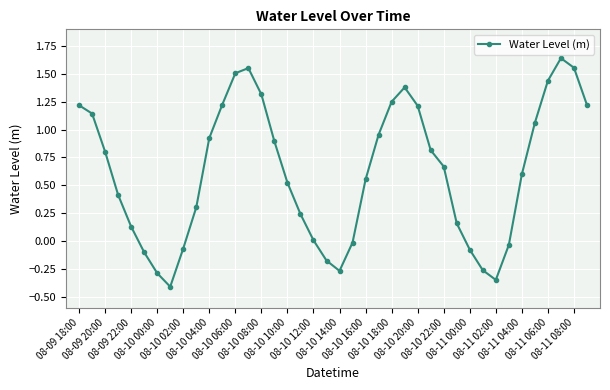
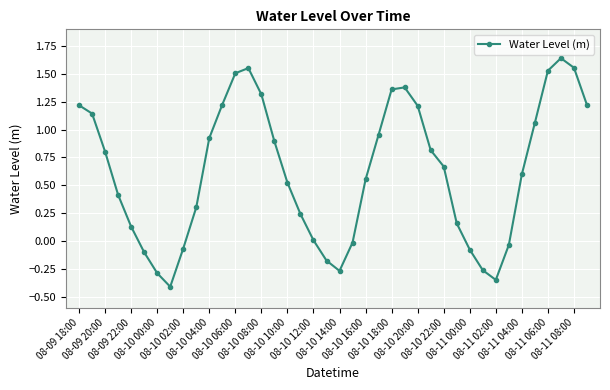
08-10 18:00: 1.25 -> 1.36
08-11 06:00: 1.44 -> 1.53
